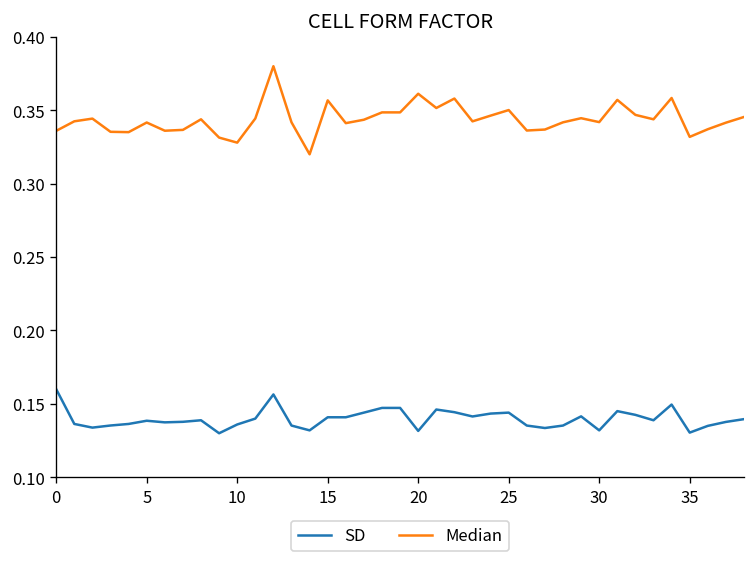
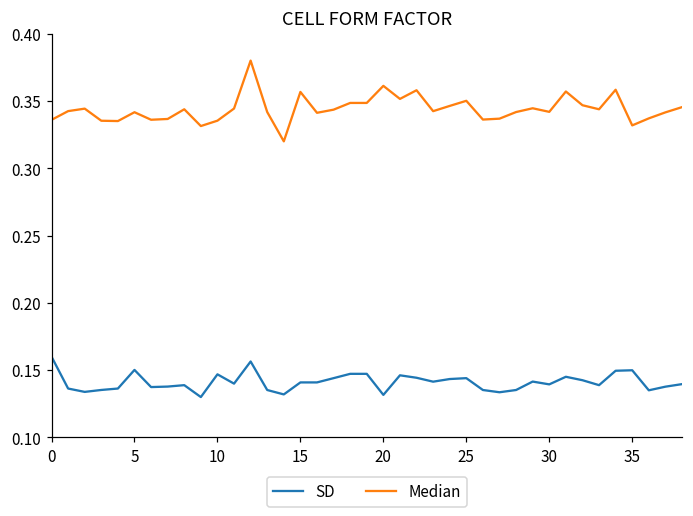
SD, 5: 0.139 -> 0.150
SD, 10: 0.136 -> 0.147
Median, 10: 0.328 -> 0.335
SD, 30: 0.132 -> 0.139
SD, 35: 0.130 -> 0.150
